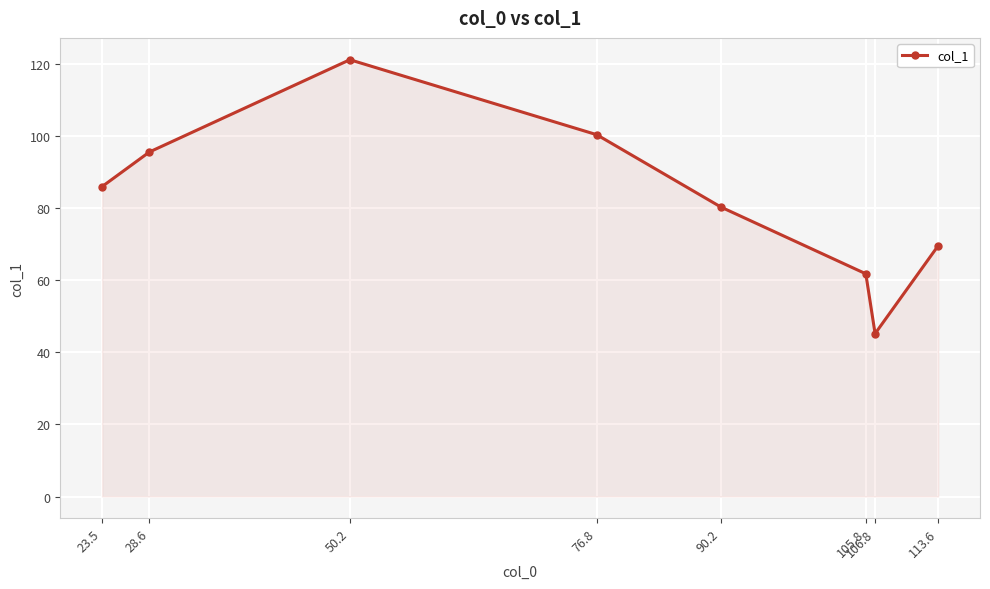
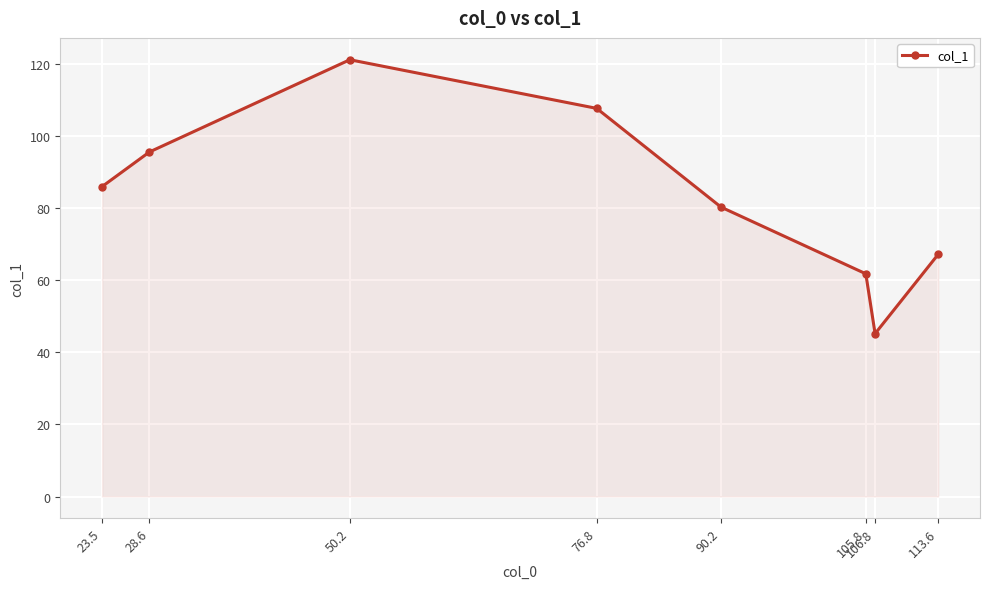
76.8: 100 -> 108
113.6: 70 -> 67
